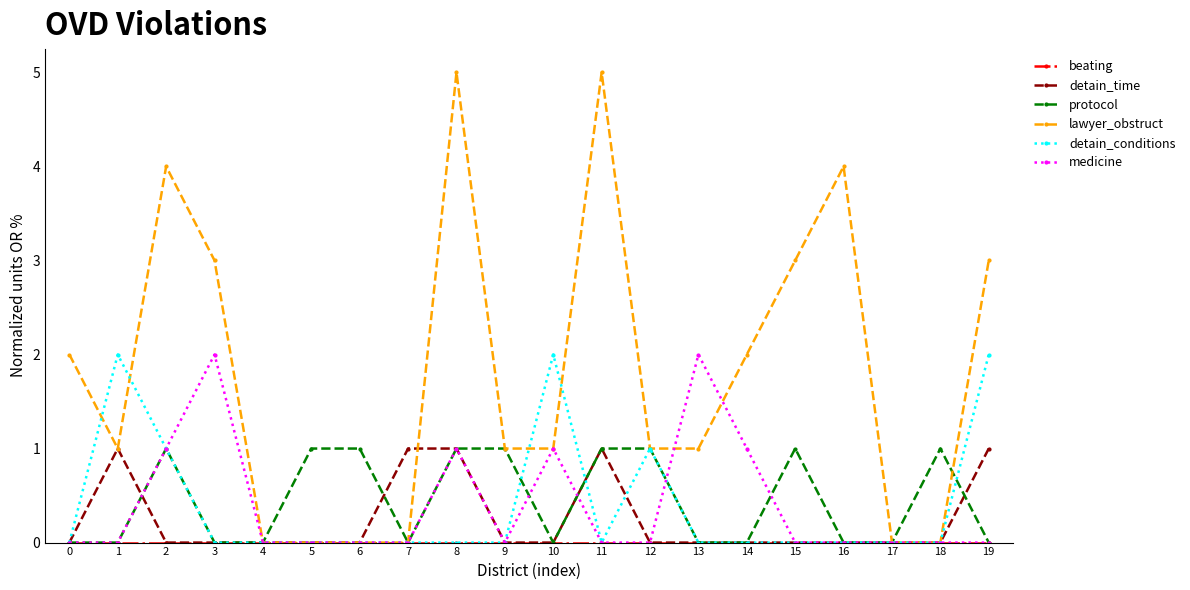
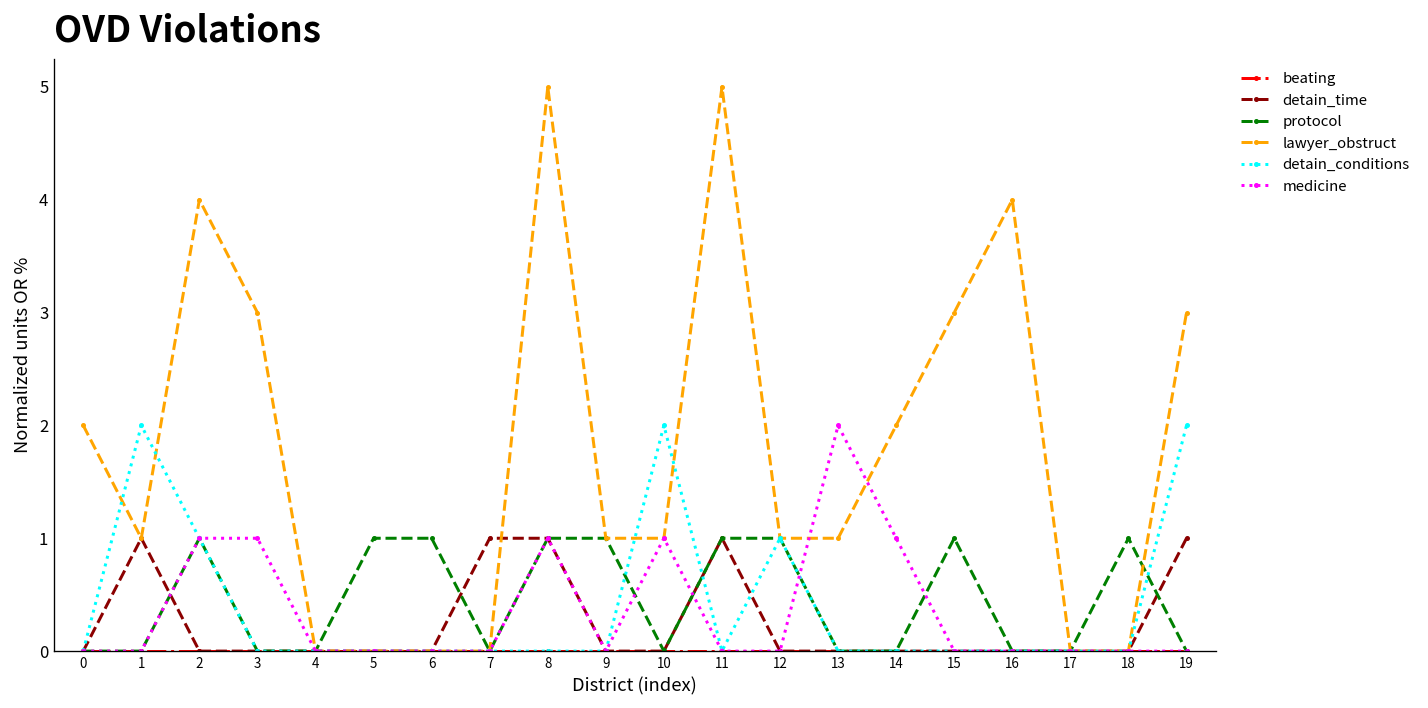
medicine, 3: 2 -> 1
